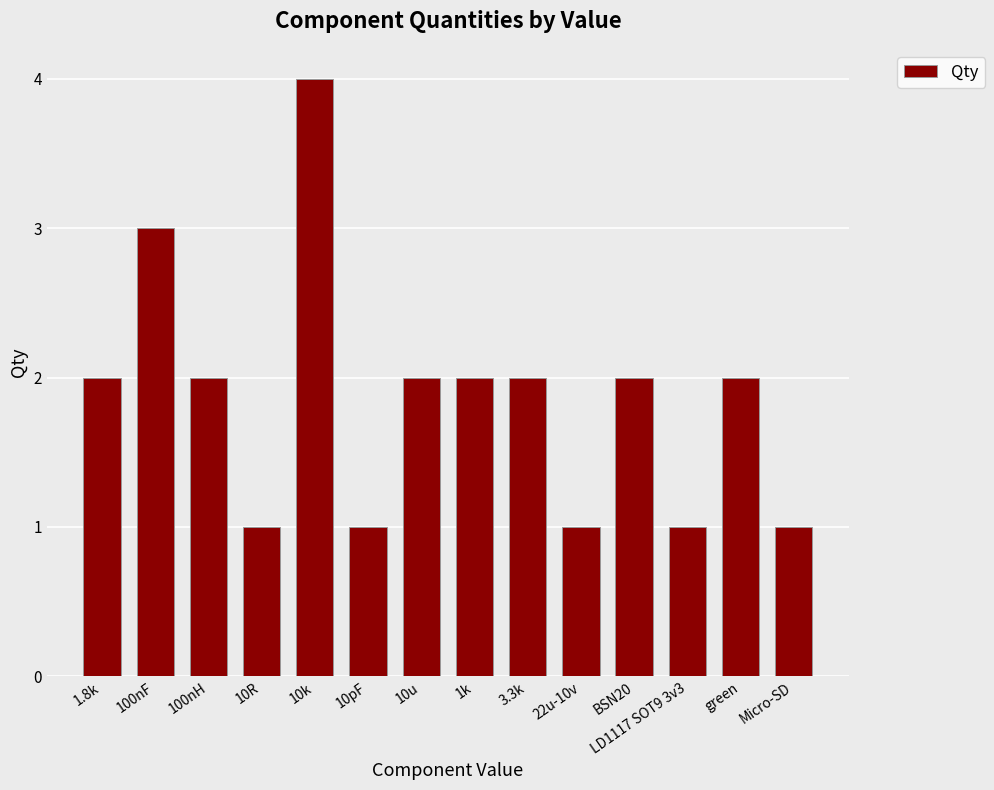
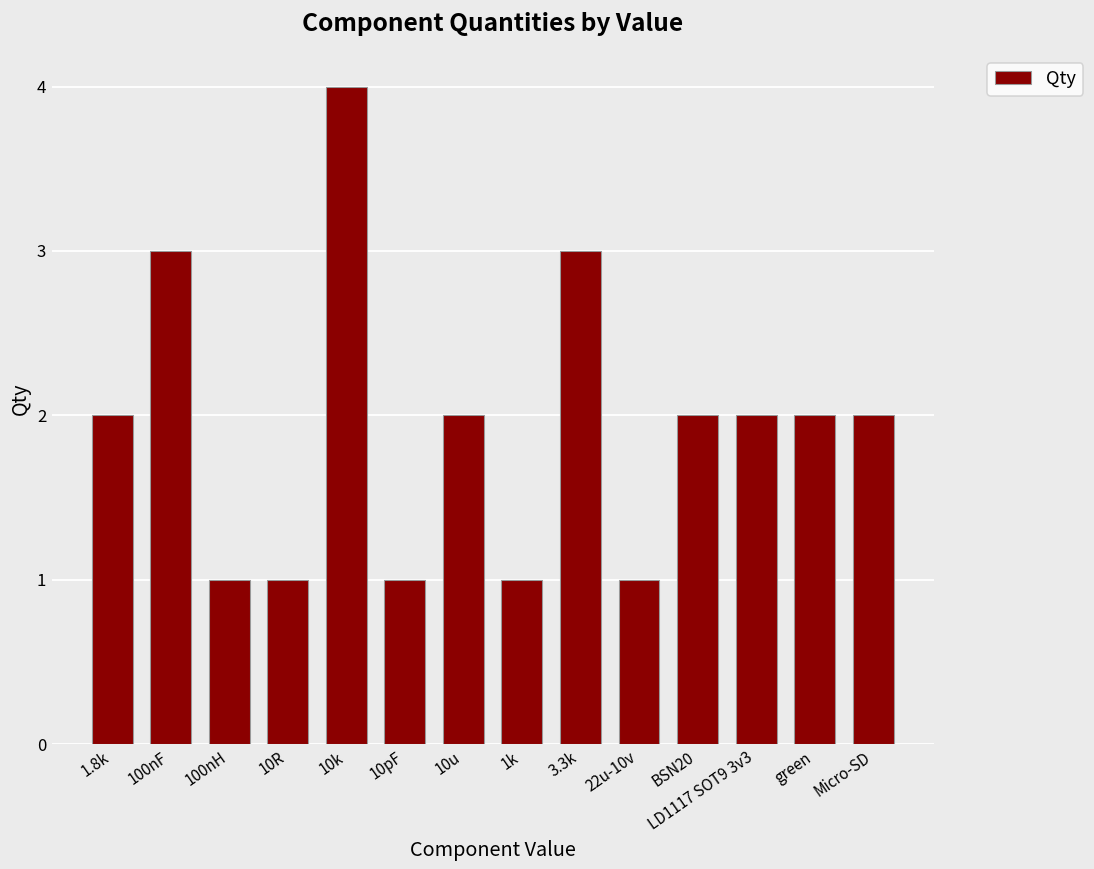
100nH: 2 -> 1
1k: 2 -> 1
3.3k: 2 -> 3
LD1117 SOT9 3v3: 1 -> 2
Micro-SD: 1 -> 2
